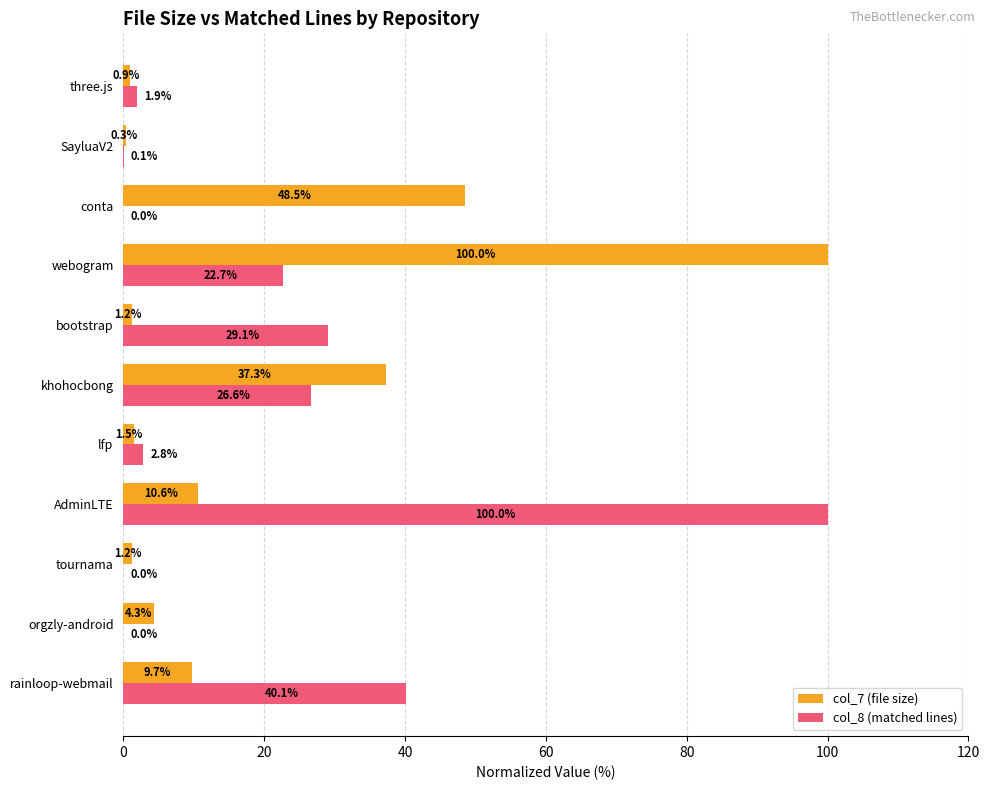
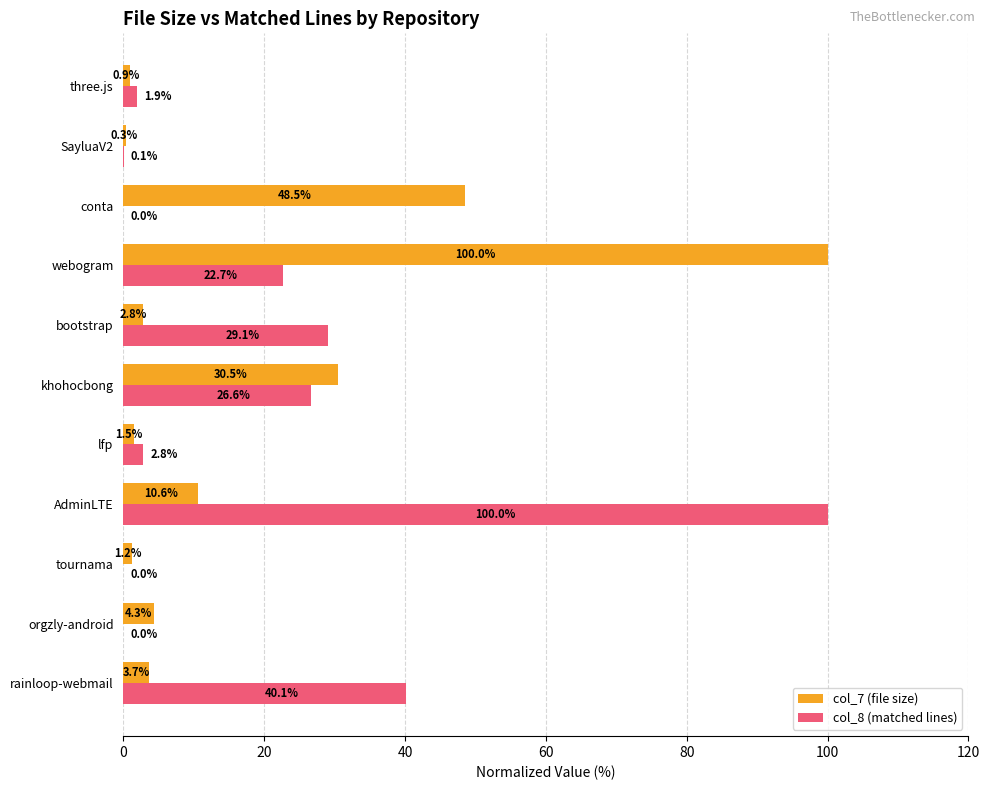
col_7 (file size), bootstrap: 1.2% -> 2.8%
col_7 (file size), khohocbong: 37.3% -> 30.5%
col_7 (file size), rainloop-webmail: 9.7% -> 3.7%
